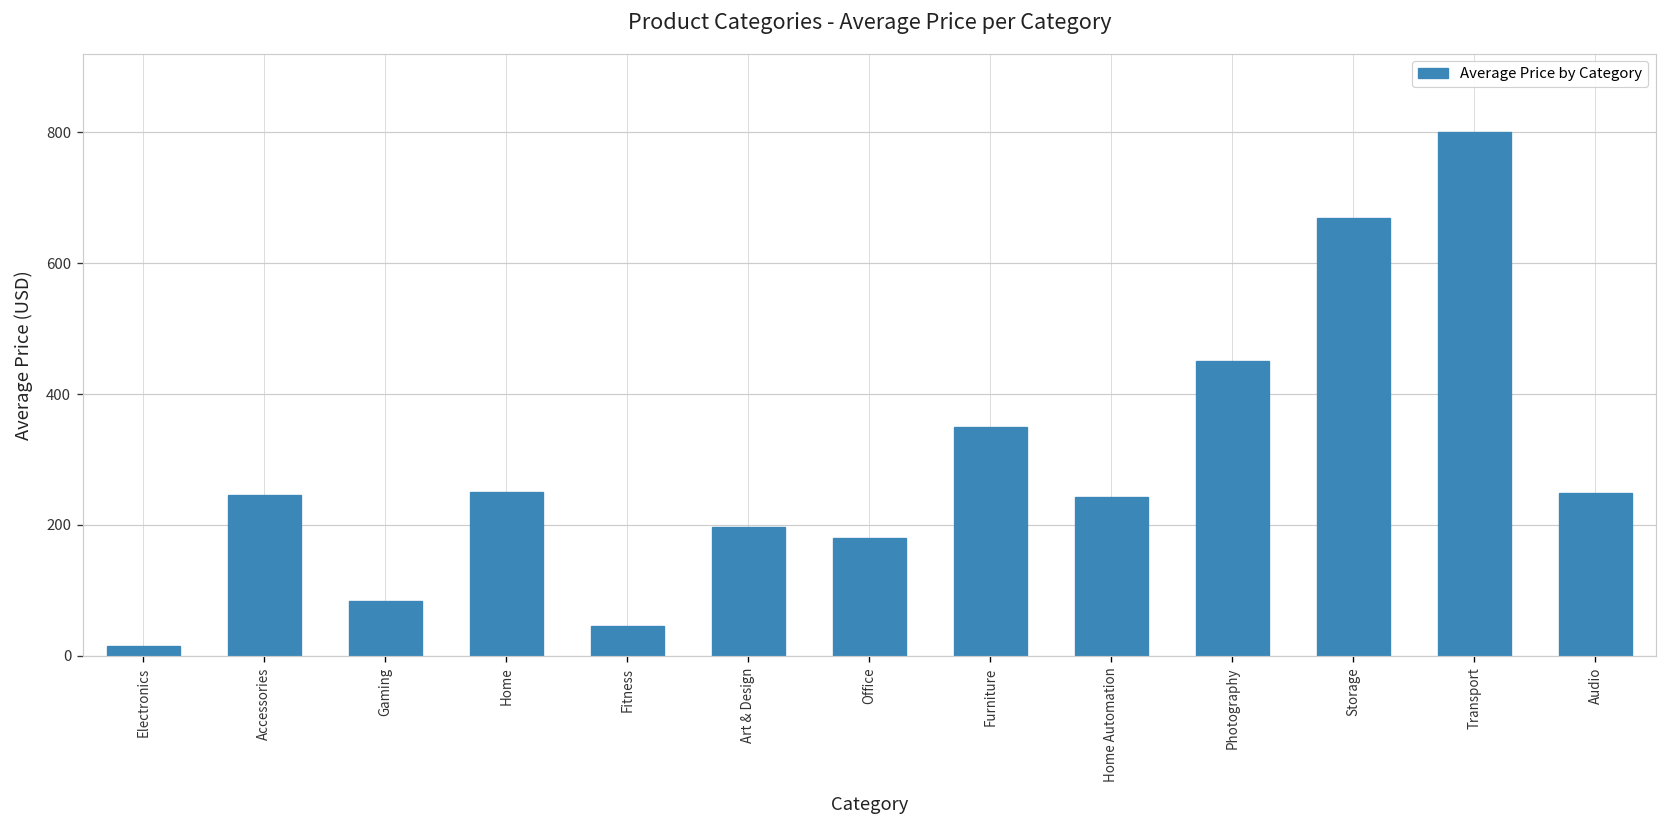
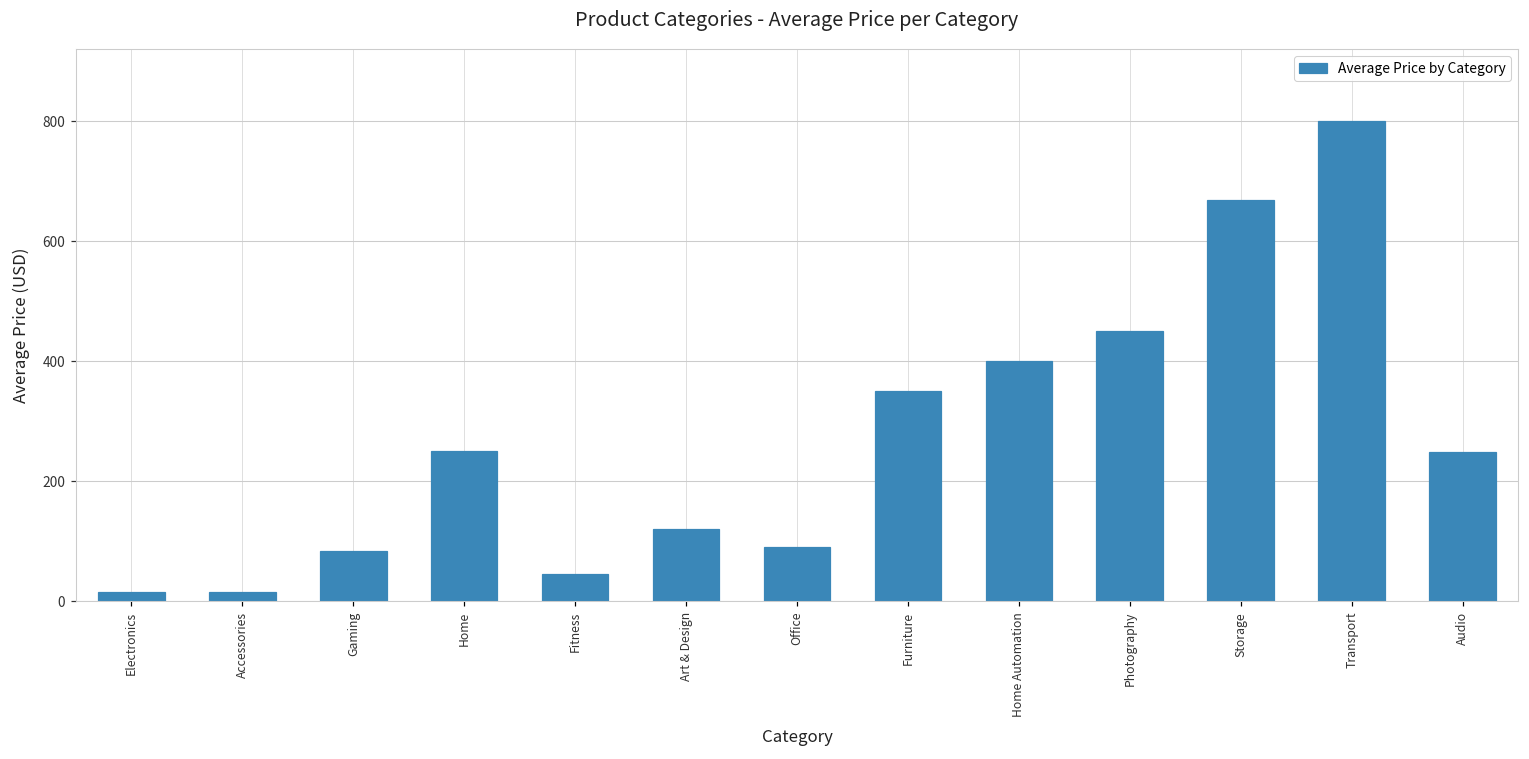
Accessories: 250 -> 20
Art & Design: 200 -> 120
Office: 180 -> 90
Home Automation: 240 -> 400
